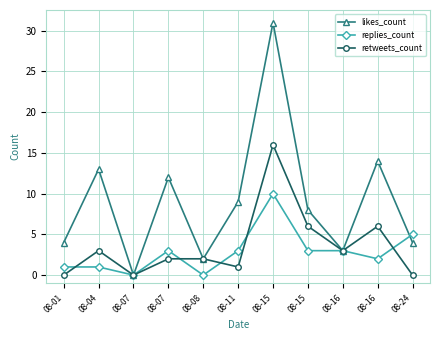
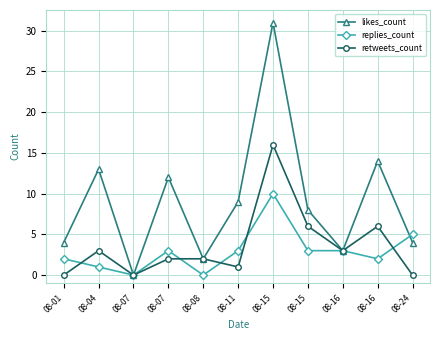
replies_count, 08-01: 1 -> 2
